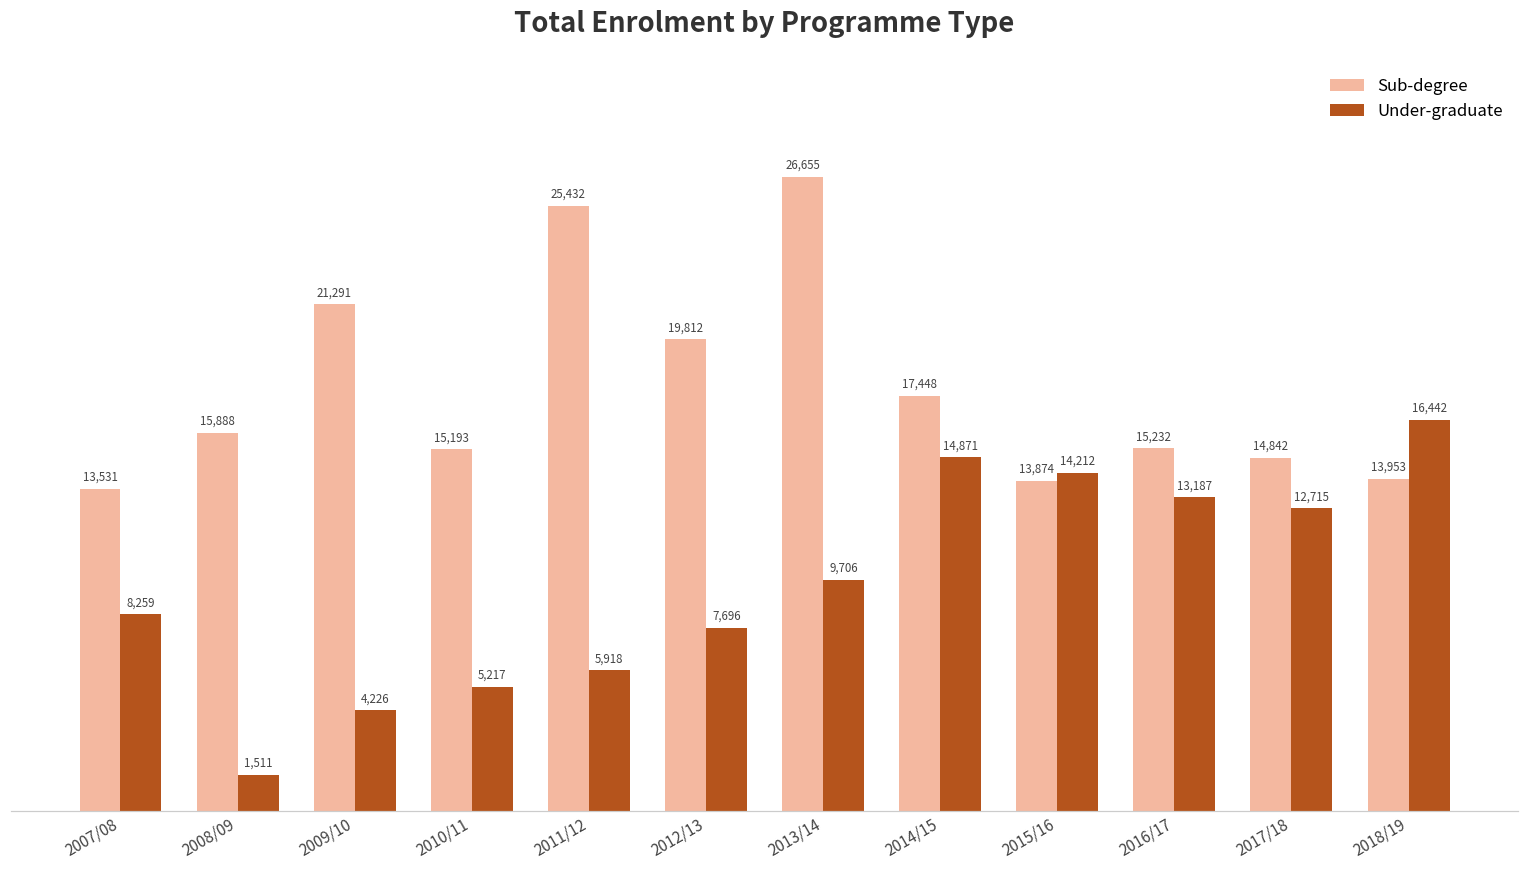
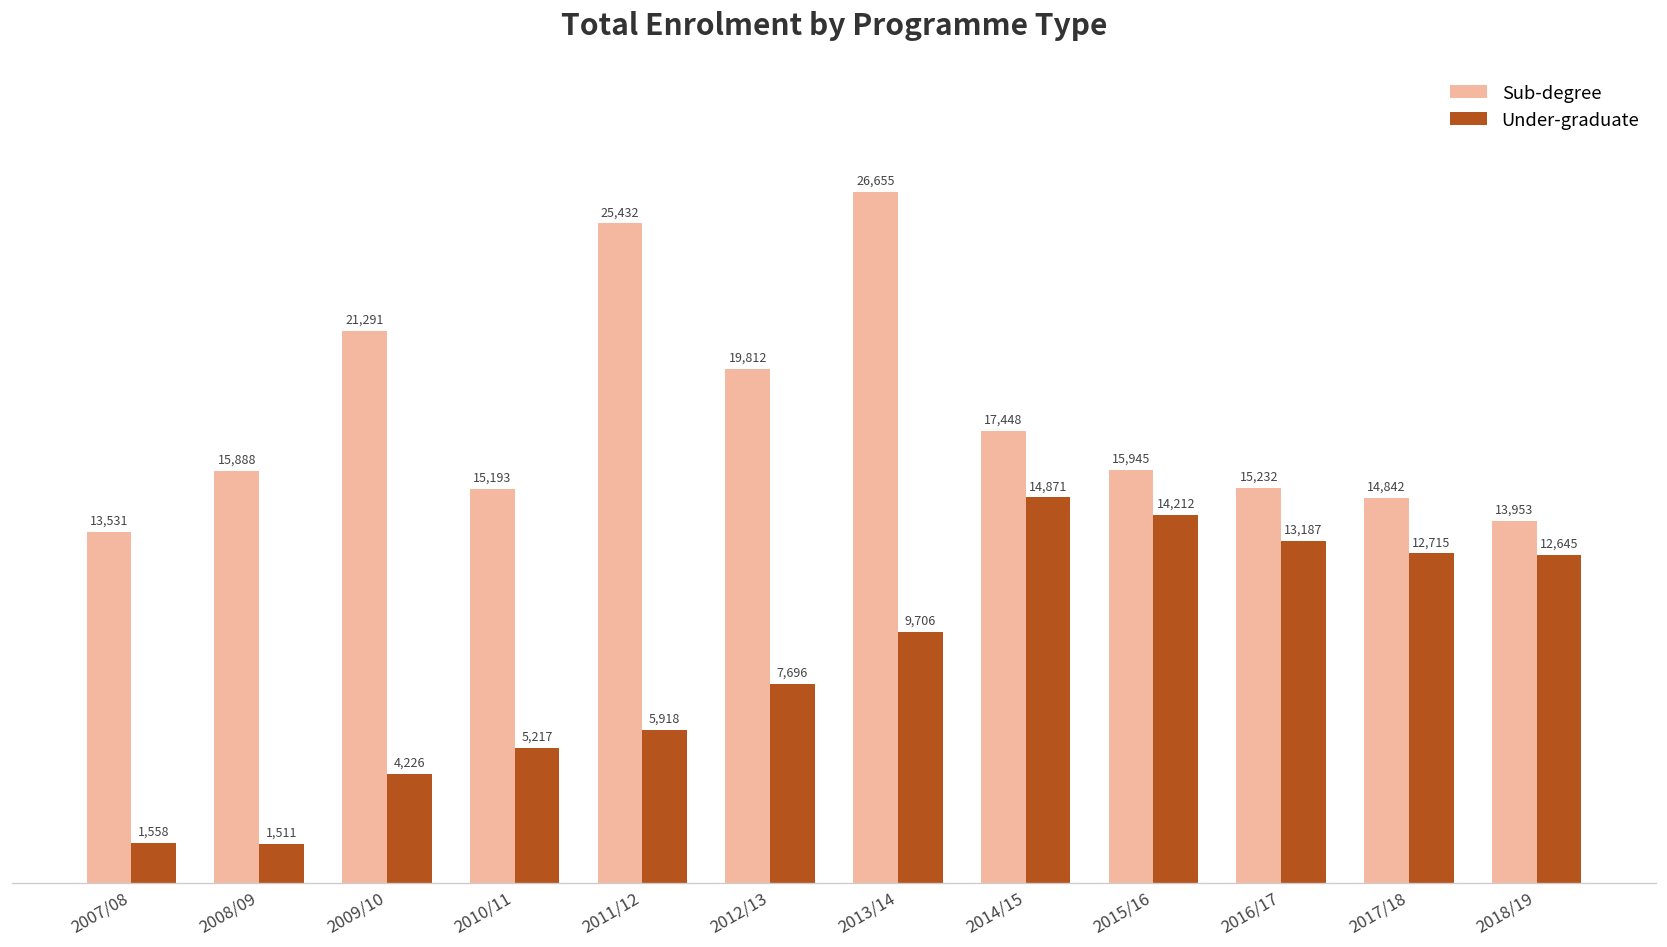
Under-graduate, 2007/08: 8,259 -> 1,558
Sub-degree, 2015/16: 13,874 -> 15,945
Under-graduate, 2018/19: 16,442 -> 12,645
